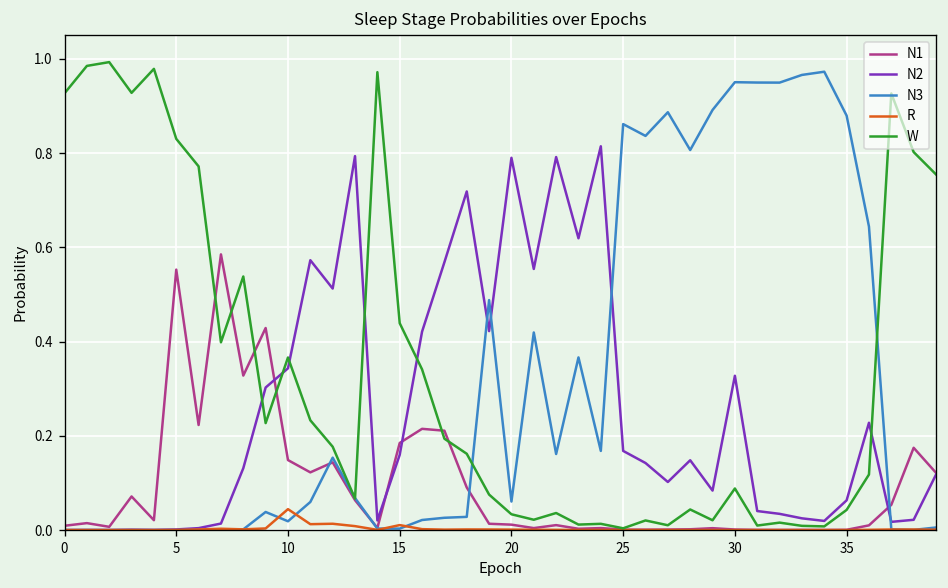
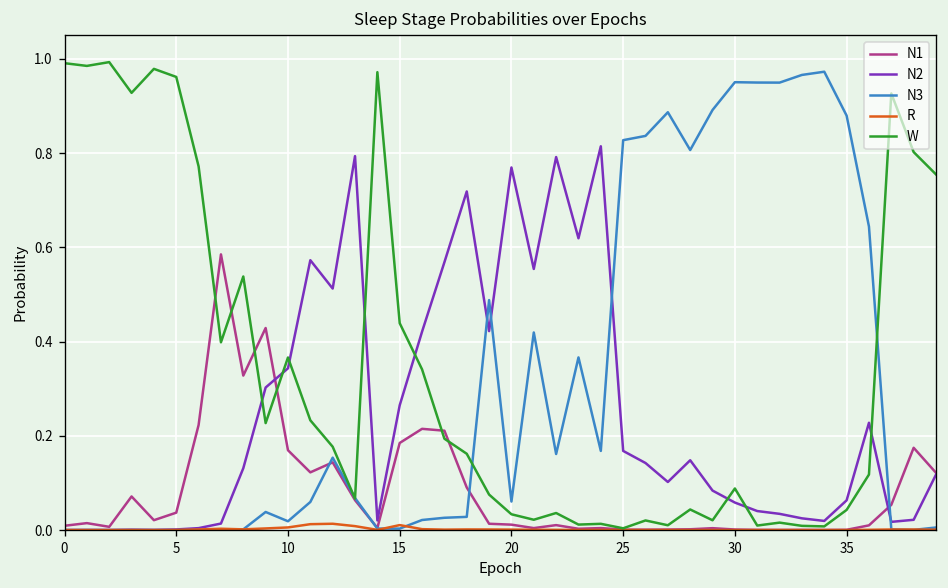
W, 0: 0.93 -> 0.99
N1, 5: 0.55 -> 0.04
W, 5: 0.83 -> 0.96
N1, 10: 0.15 -> 0.17
R, 10: 0.04 -> 0.01
N2, 15: 0.16 -> 0.26
N2, 20: 0.79 -> 0.77
N3, 25: 0.86 -> 0.83
N2, 30: 0.33 -> 0.06
